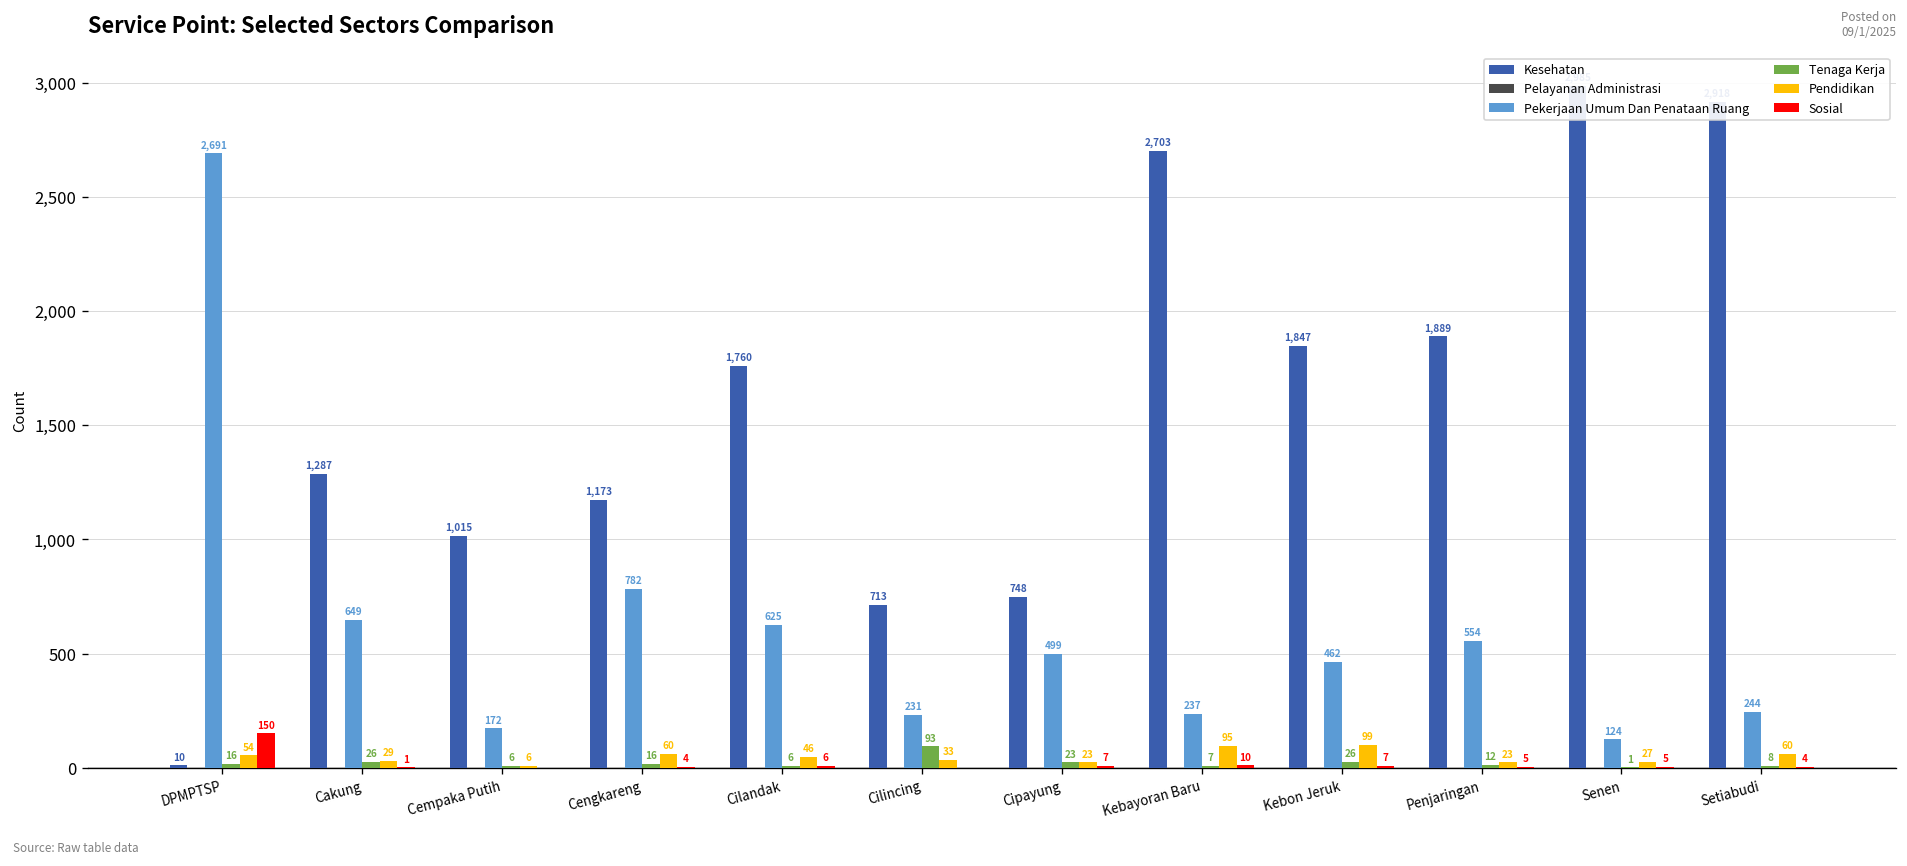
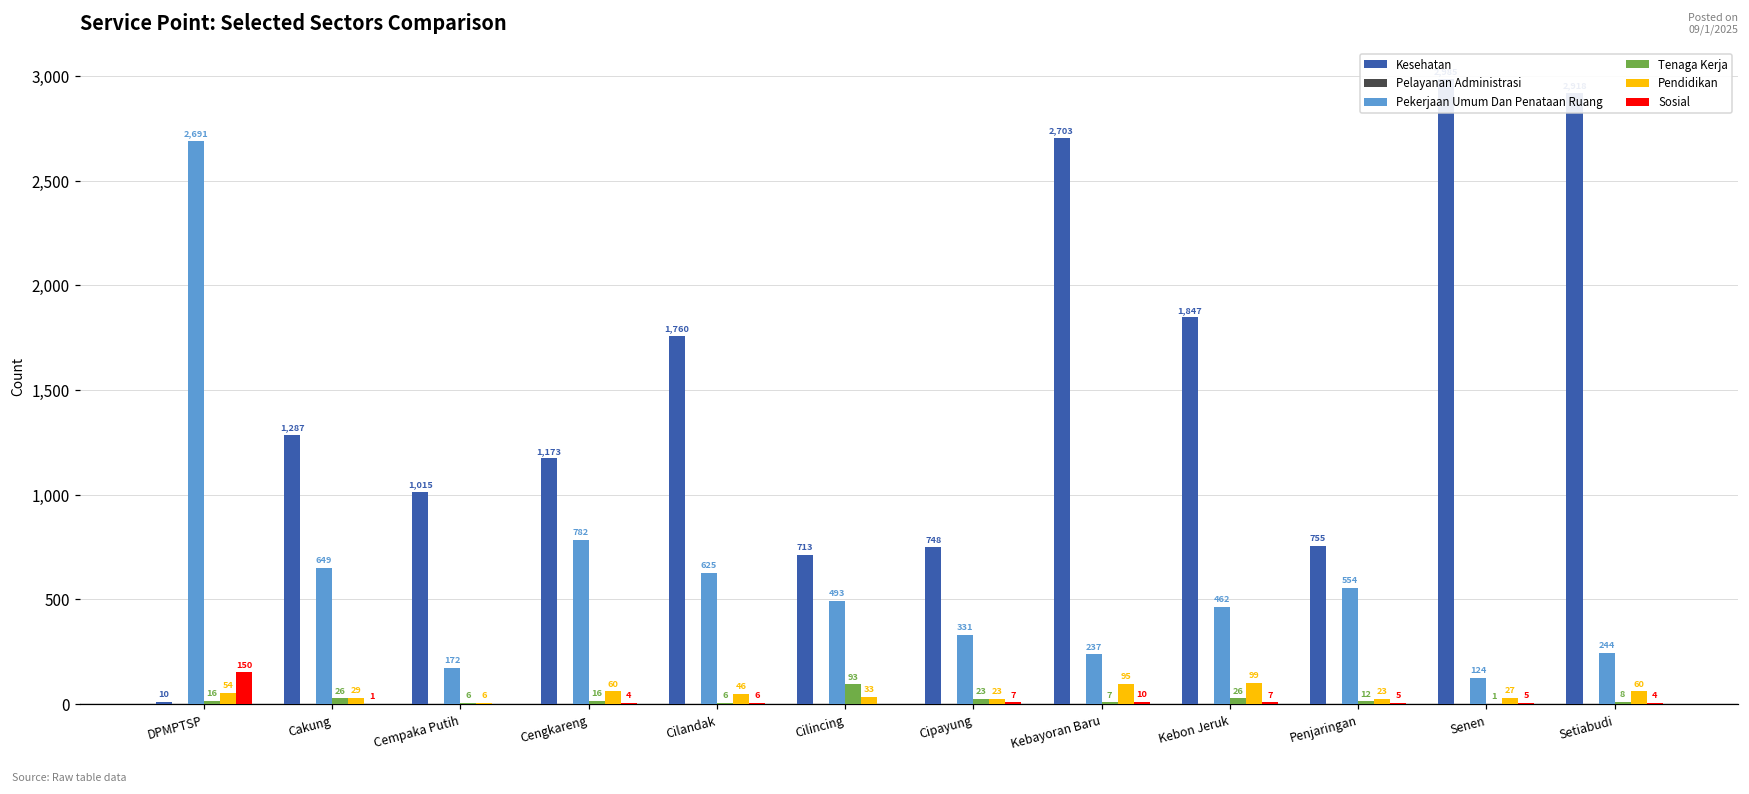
Pekerjaan Umum Dan Penataan Ruang, Cilincing: 231 -> 493
Pekerjaan Umum Dan Penataan Ruang, Cipayung: 499 -> 331
Kesehatan, Penjaringan: 1,889 -> 755
